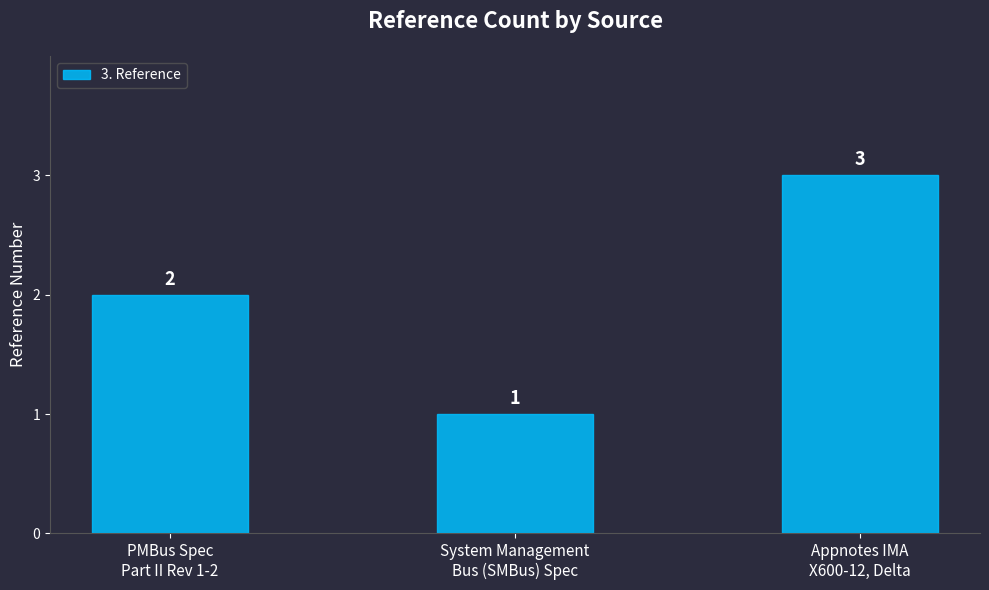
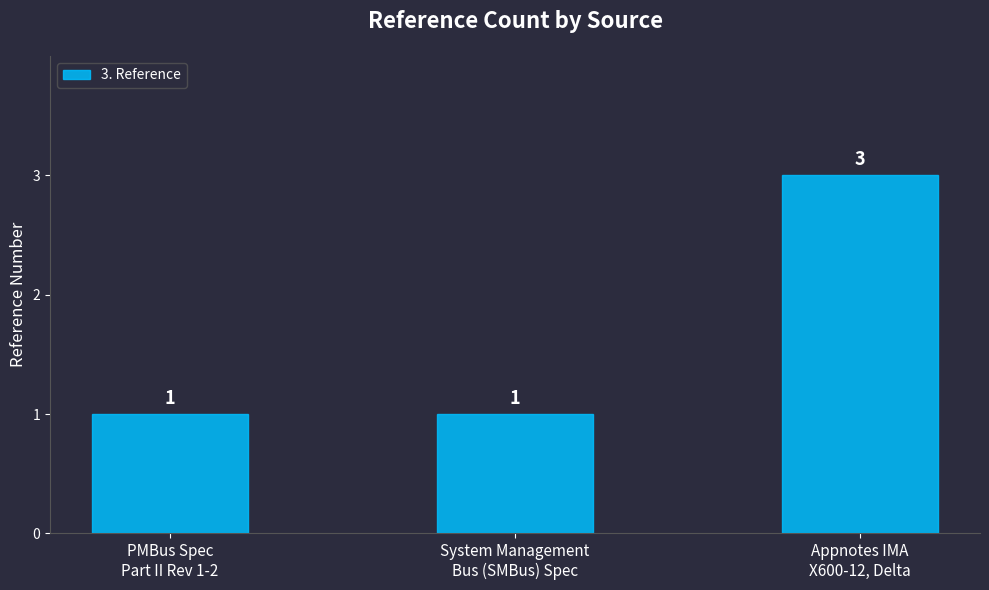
PMBus Spec Part II Rev 1-2: 2 -> 1
